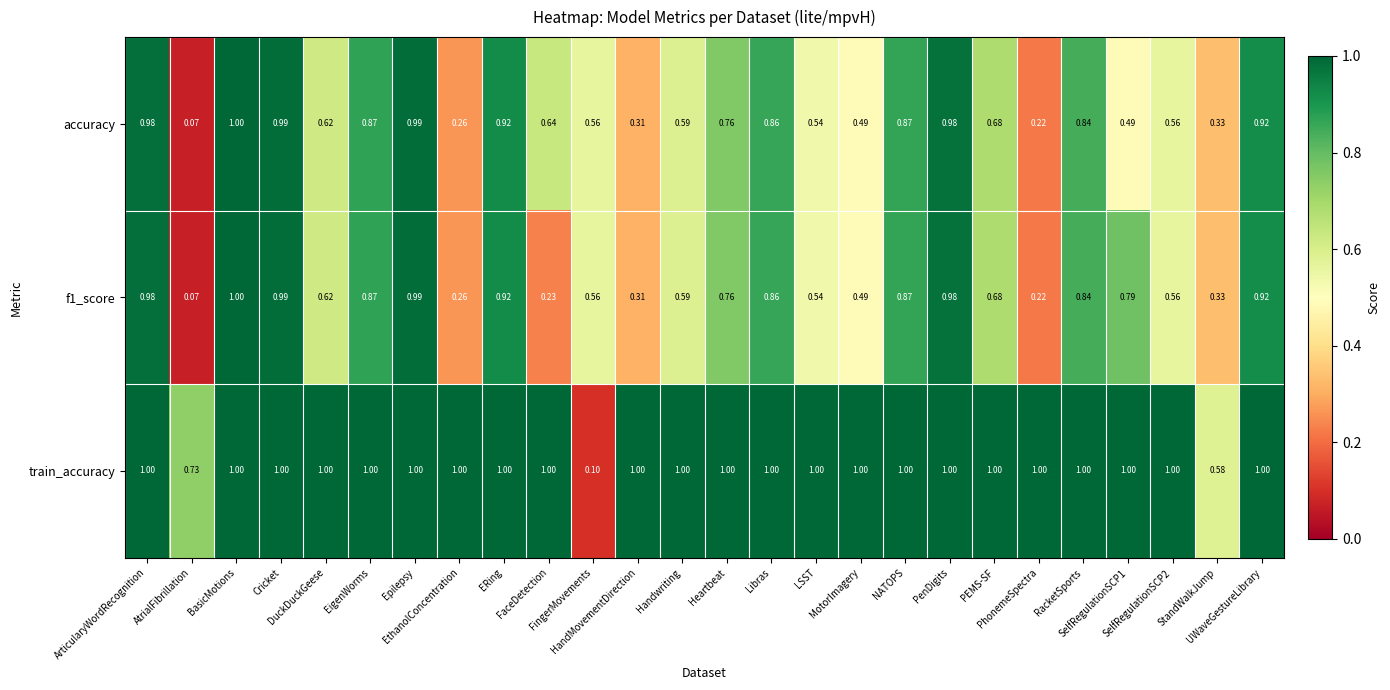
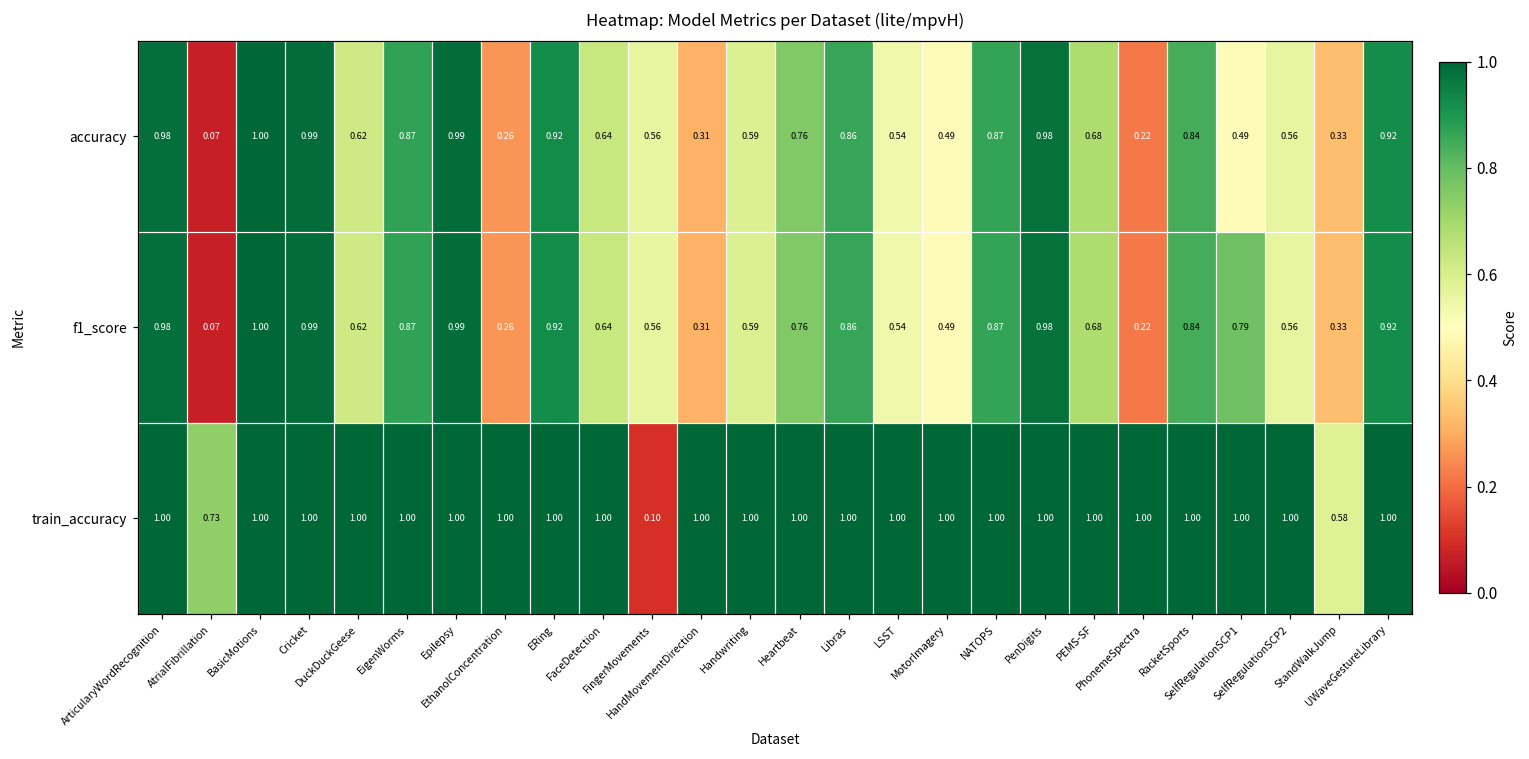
f1_score, FaceDetection: 0.23 -> 0.64
